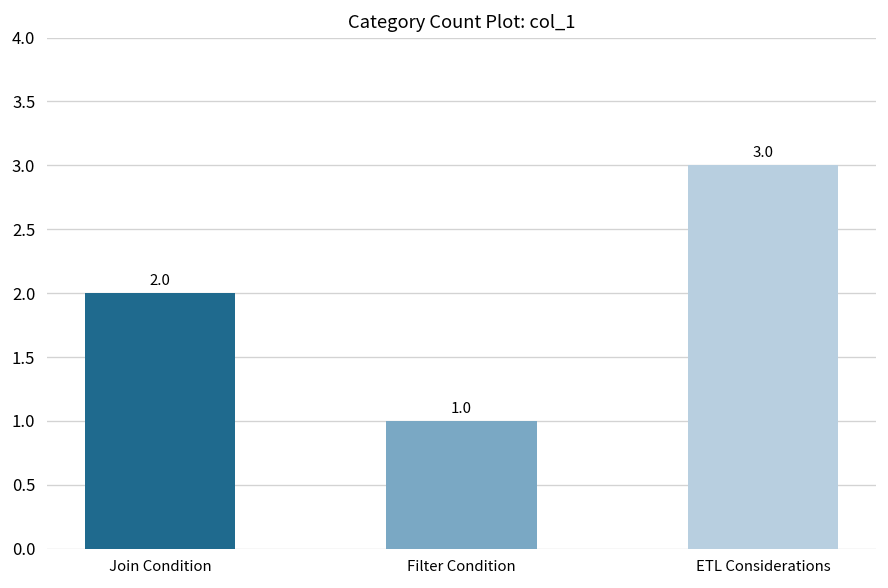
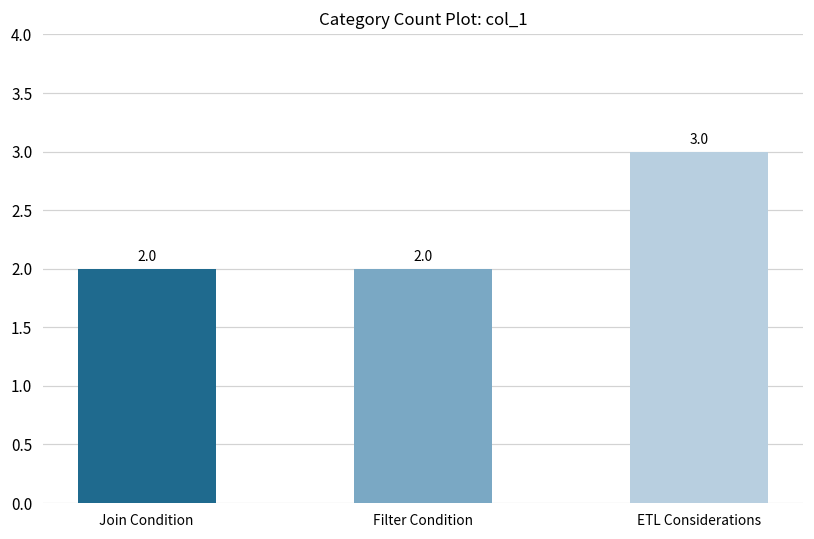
Filter Condition: 1.0 -> 2.0
